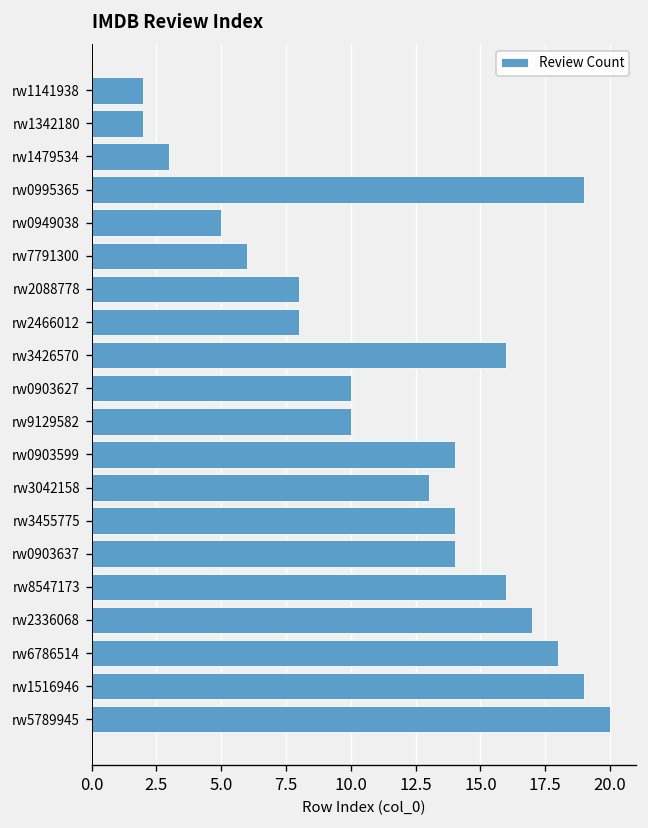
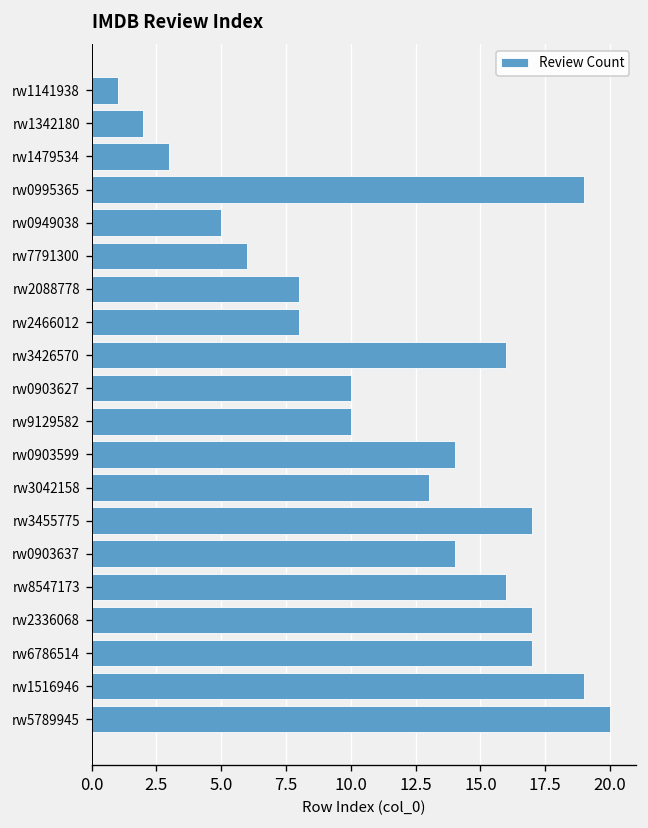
rw1141938: 2 -> 1
rw3455775: 14 -> 17
rw6786514: 18 -> 17
